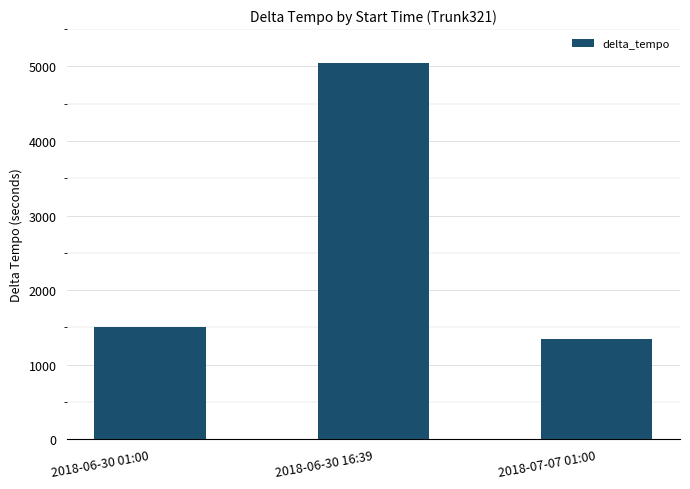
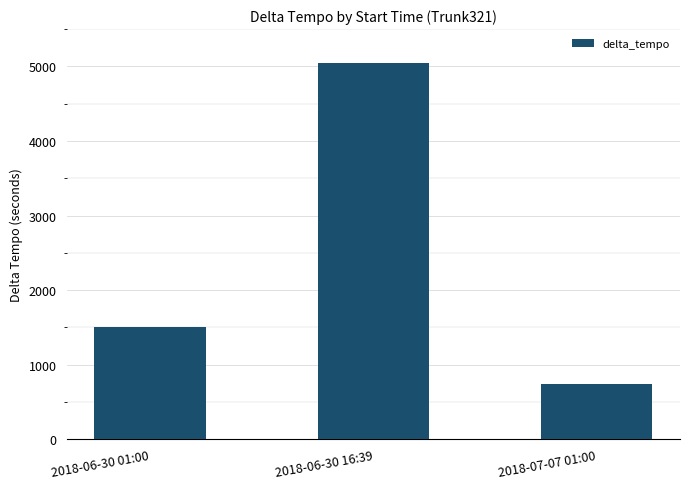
2018-07-07 01:00: 1300 -> 700
